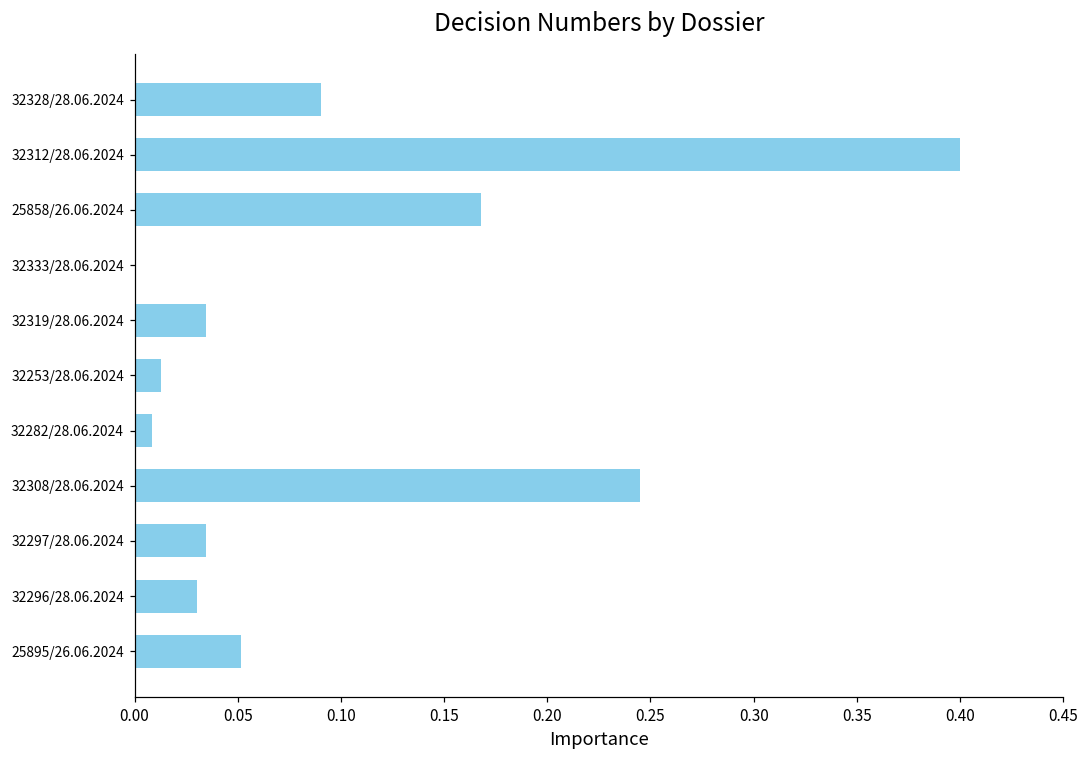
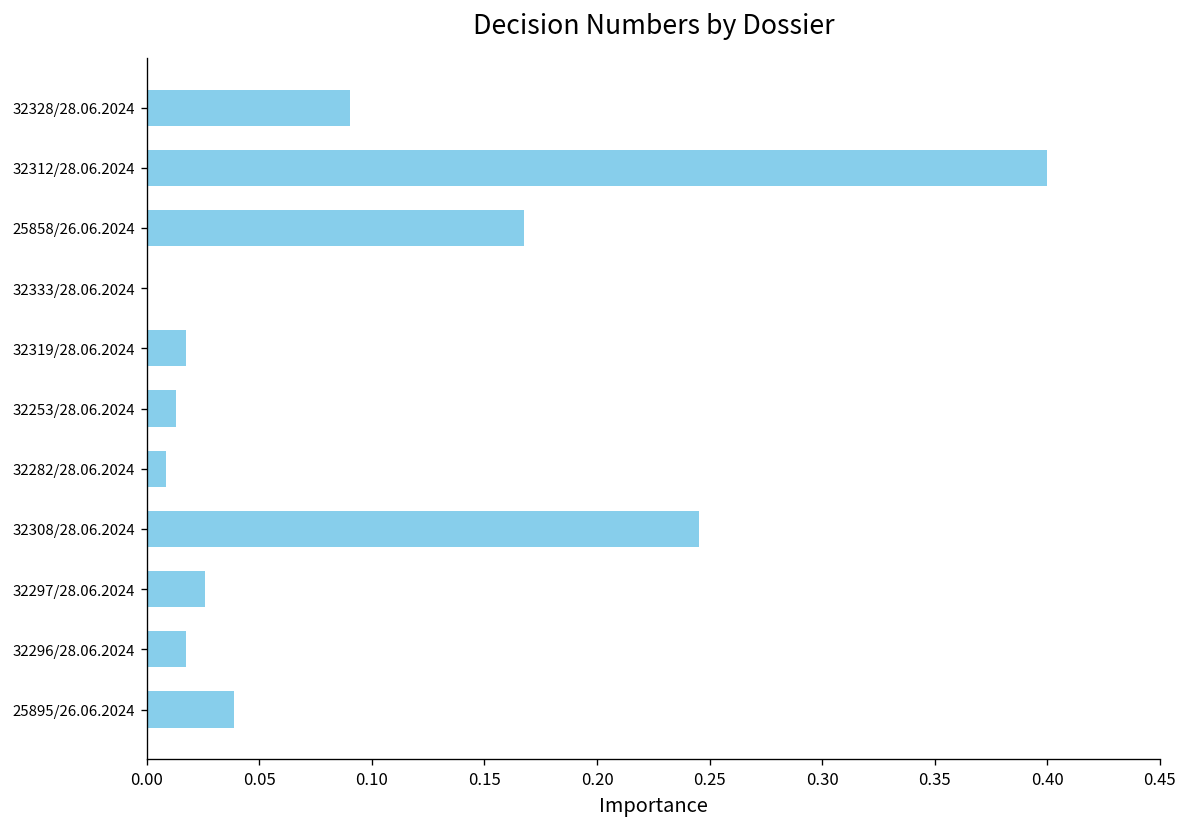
32319/28.06.2024: 0.034 -> 0.017
32297/28.06.2024: 0.034 -> 0.026
32296/28.06.2024: 0.030 -> 0.017
25895/26.06.2024: 0.052 -> 0.039
